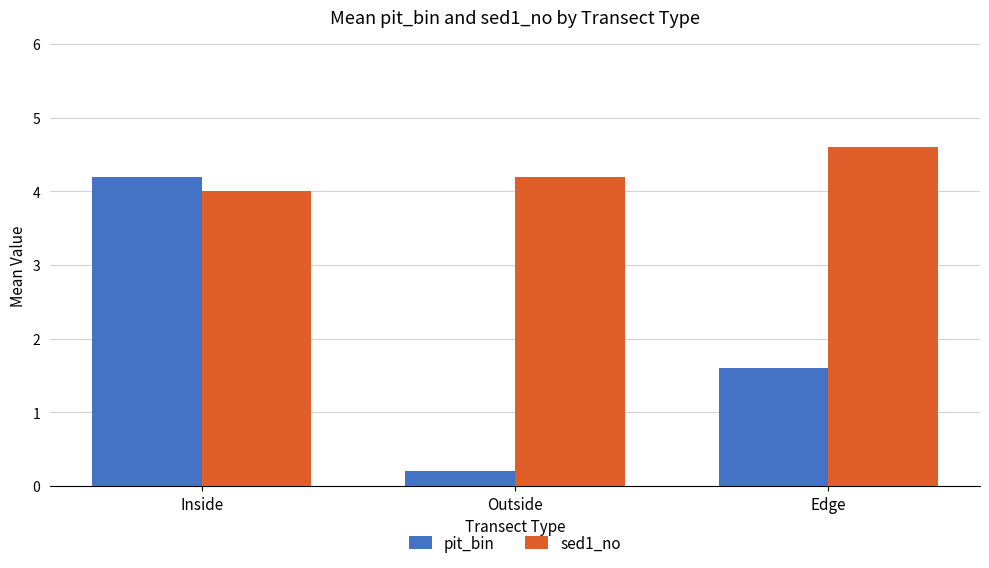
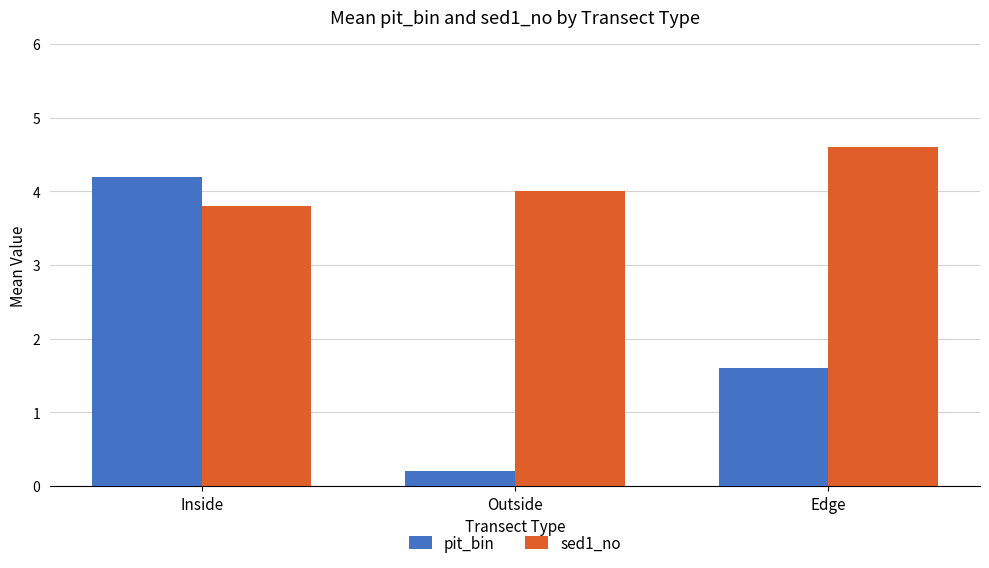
sed1_no, Inside: 4.0 -> 3.8
sed1_no, Outside: 4.2 -> 4.0
